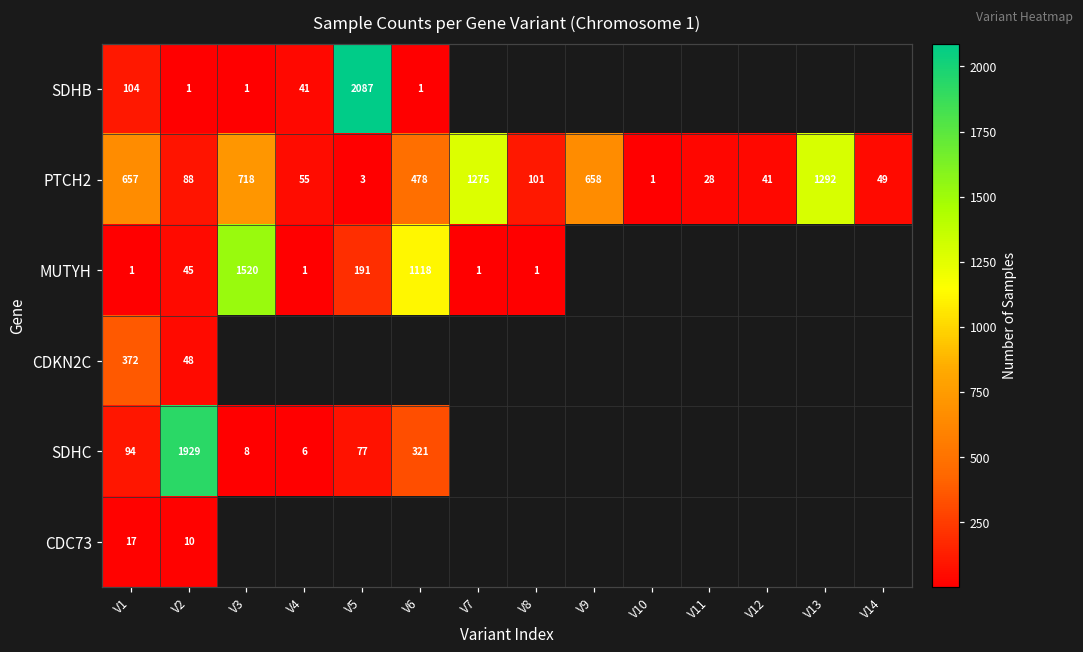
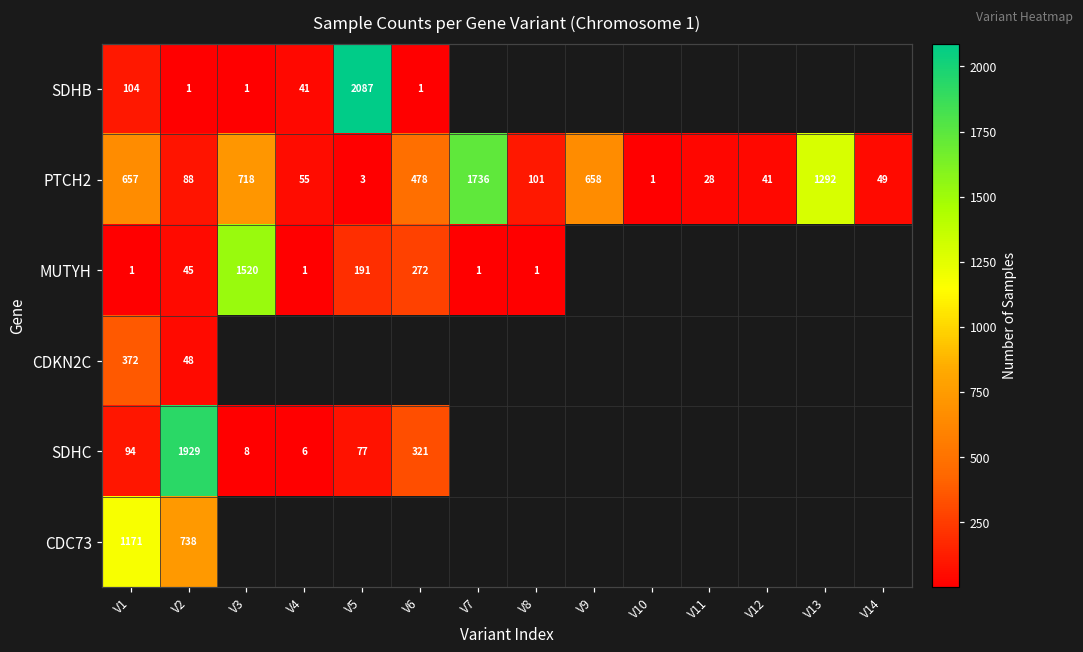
PTCH2, V7: 1275 -> 1736
MUTYH, V6: 1118 -> 272
CDC73, V1: 17 -> 1171
CDC73, V2: 10 -> 738
